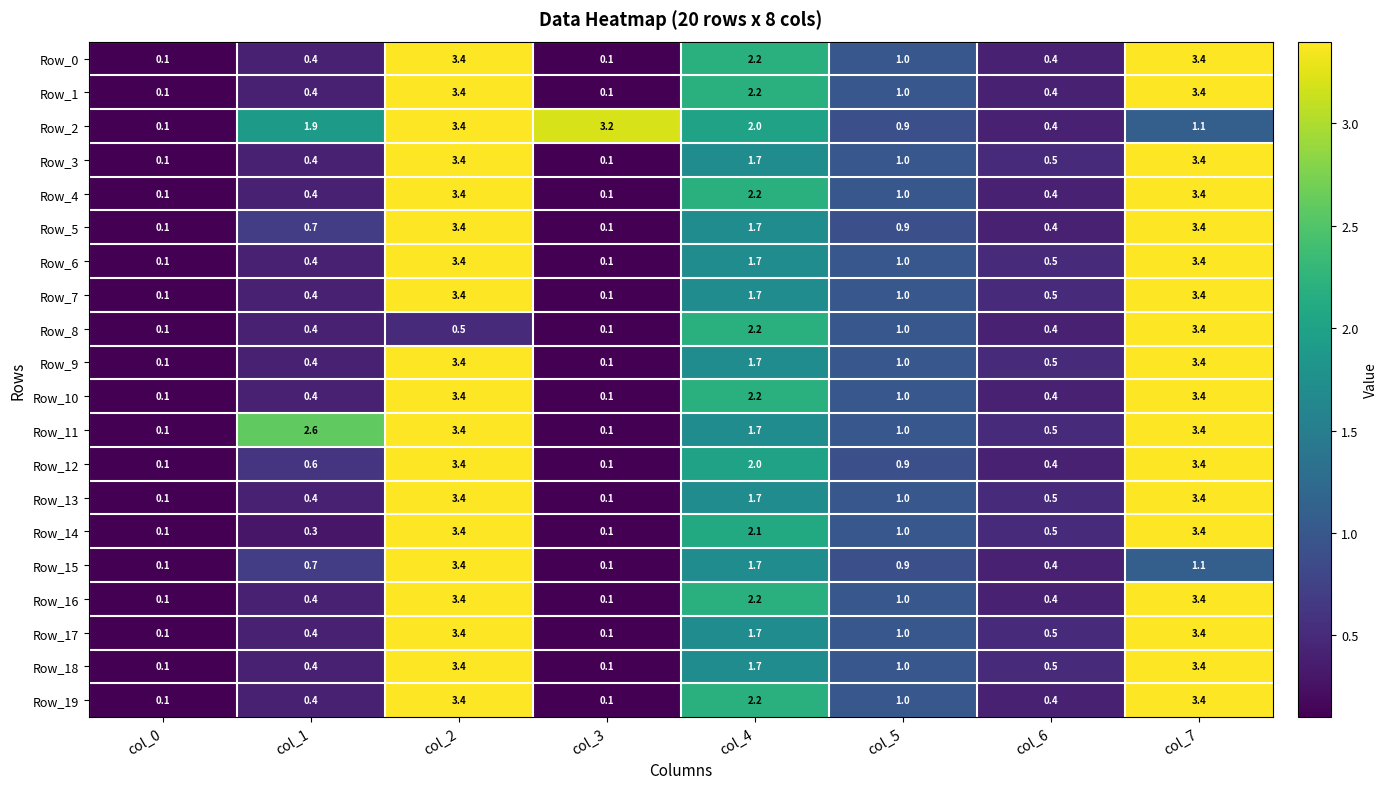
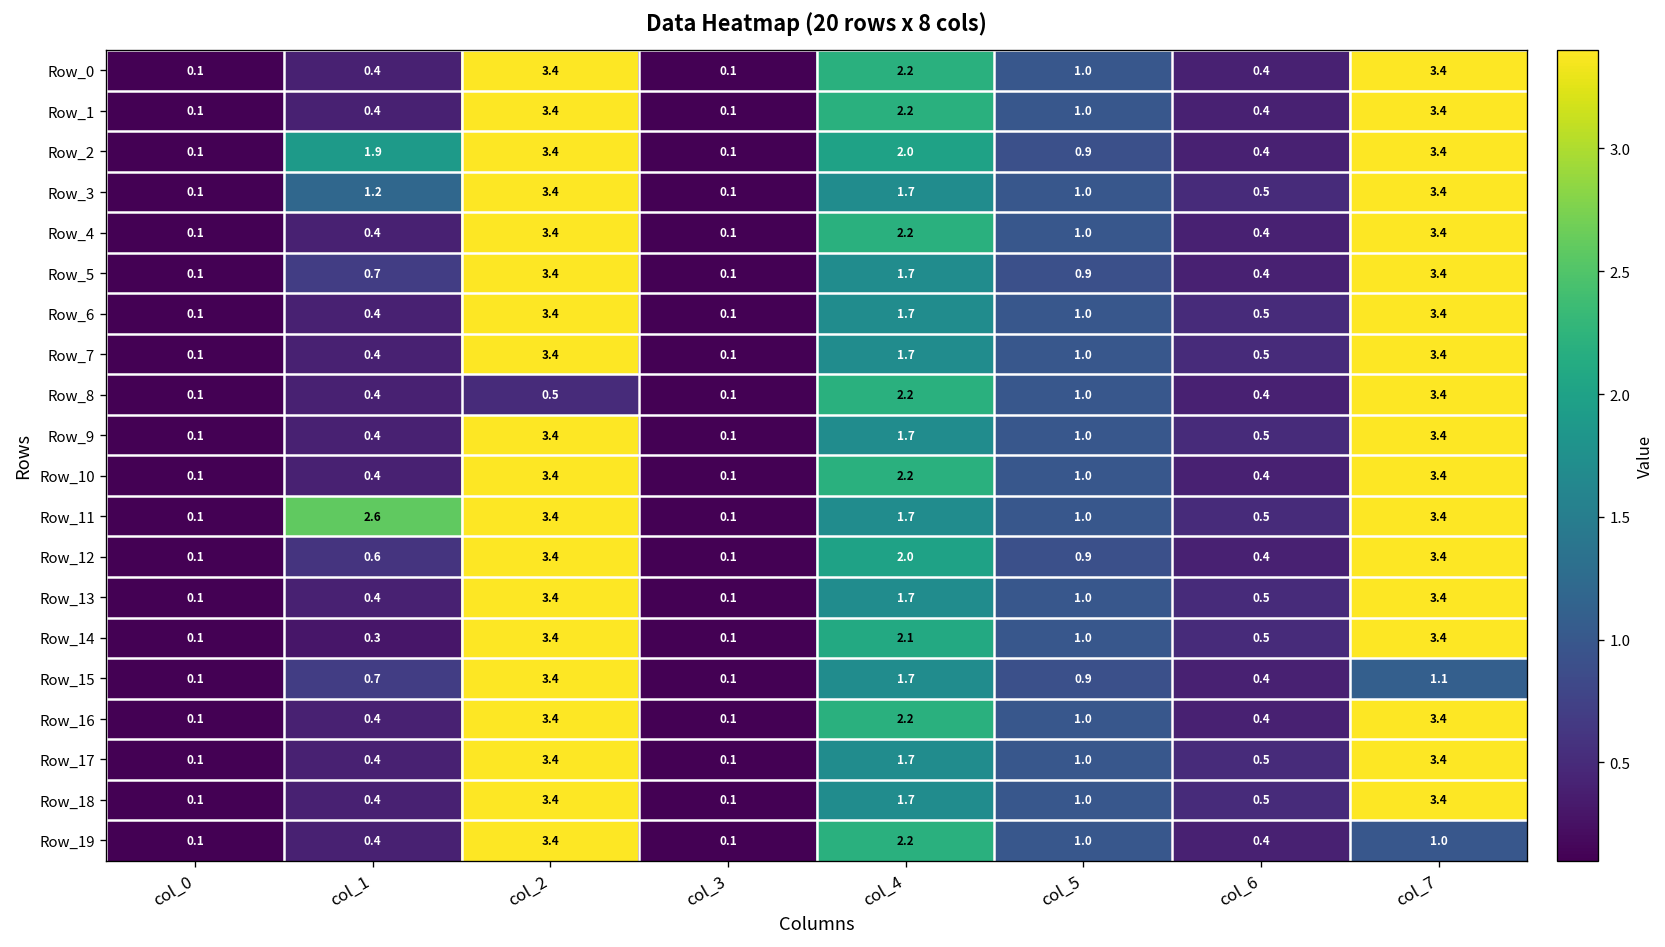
Row_2, col_3: 3.2 -> 0.1
Row_2, col_7: 1.1 -> 3.4
Row_3, col_1: 0.4 -> 1.2
Row_19, col_7: 3.4 -> 1.0
